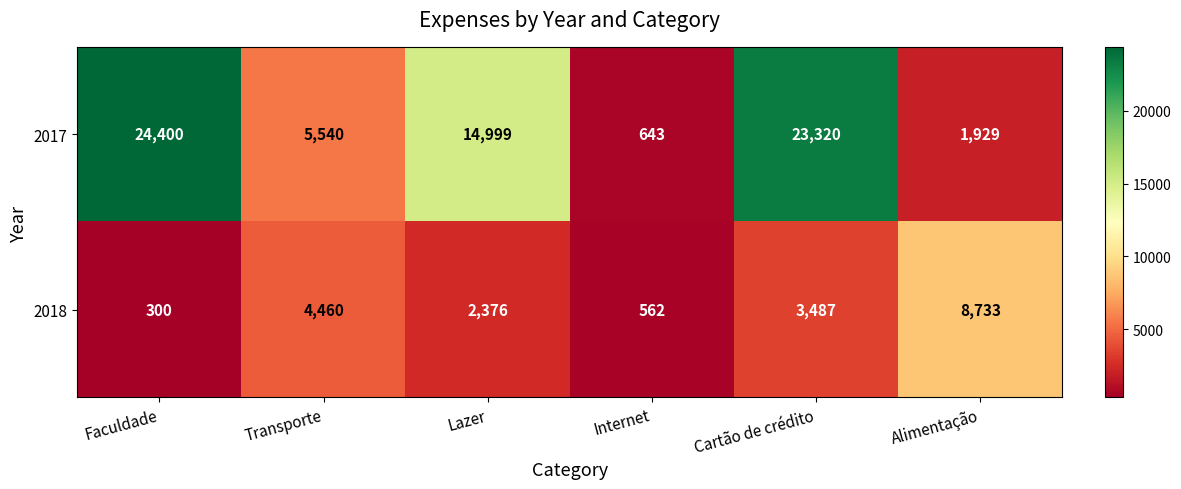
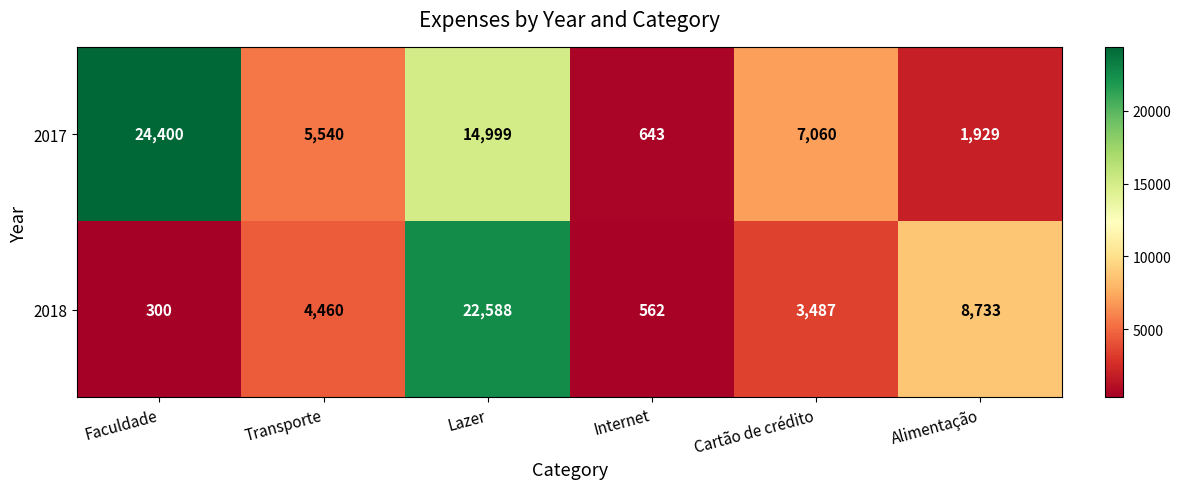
2017, Cartão de crédito: 23,320 -> 7,060
2018, Lazer: 2,376 -> 22,588
